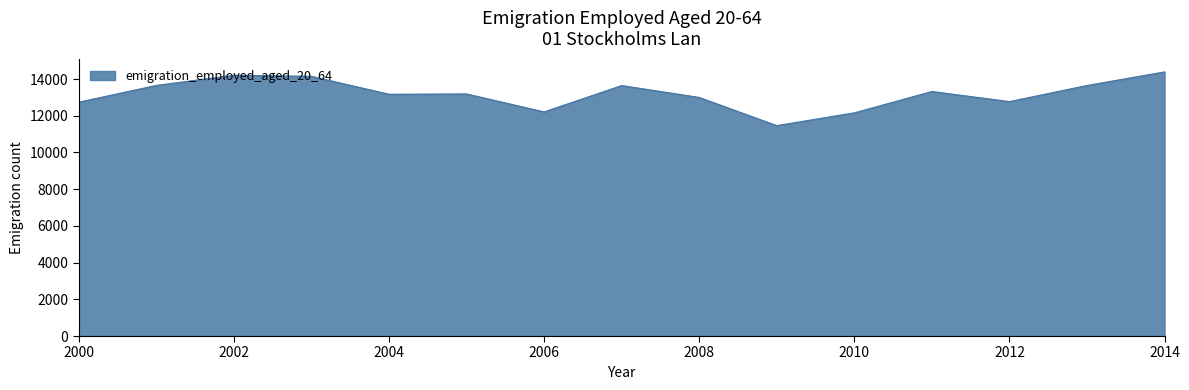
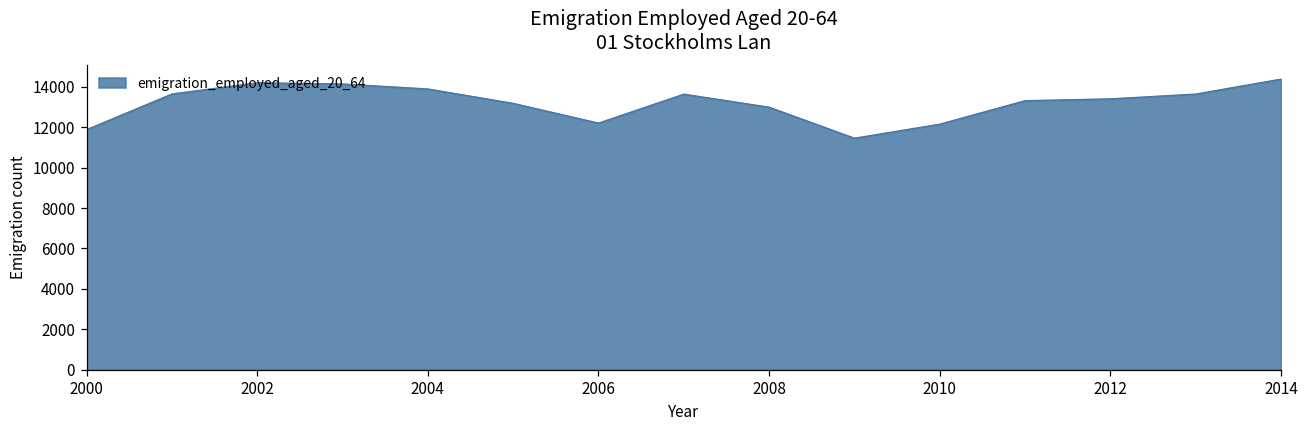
2000: 12700 -> 11900
2004: 13200 -> 13900
2012: 12800 -> 13400
